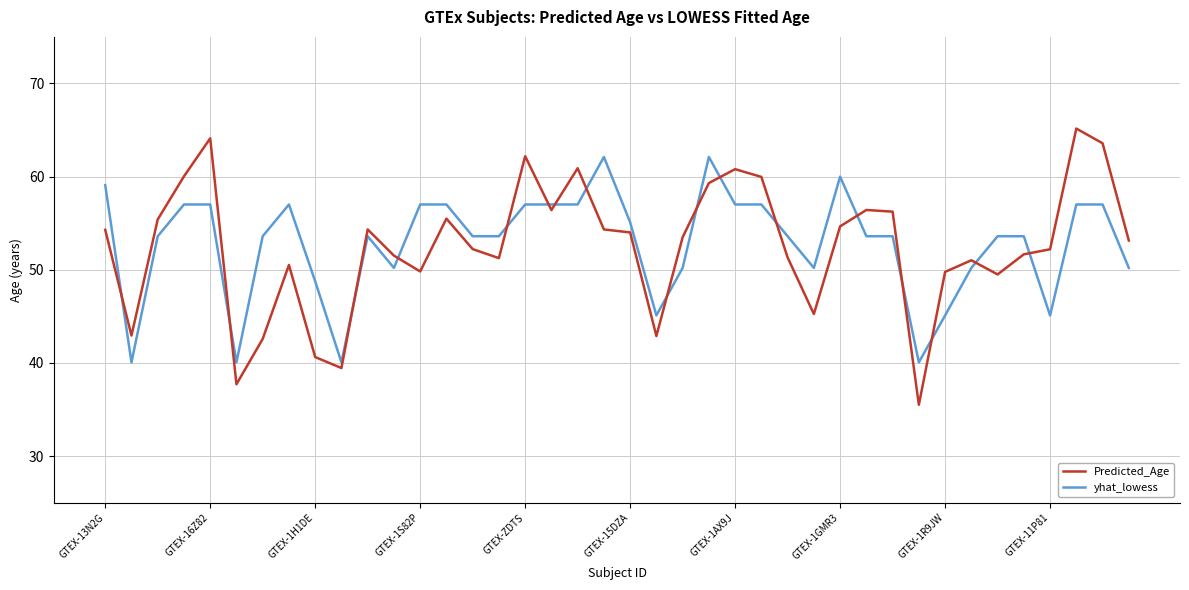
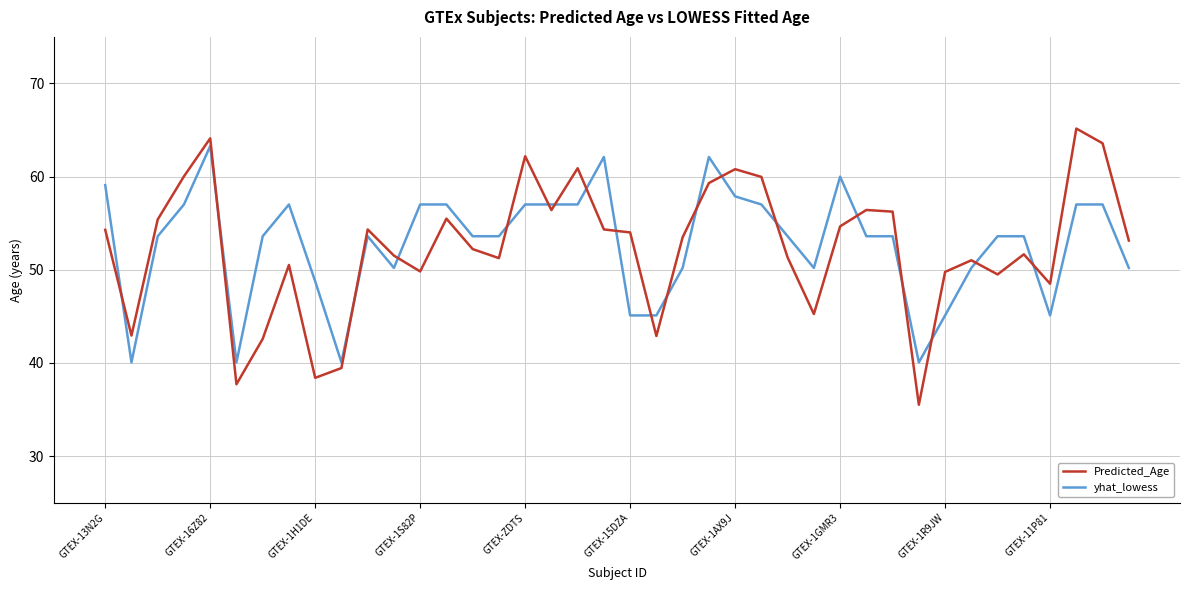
yhat_lowess, GTEX-16Z82: 57 -> 63
Predicted_Age, GTEX-1H1DE: 41 -> 38
yhat_lowess, GTEX-15DZA: 55 -> 45
yhat_lowess, GTEX-1AX9J: 57 -> 58
Predicted_Age, GTEX-11P81: 52 -> 49
